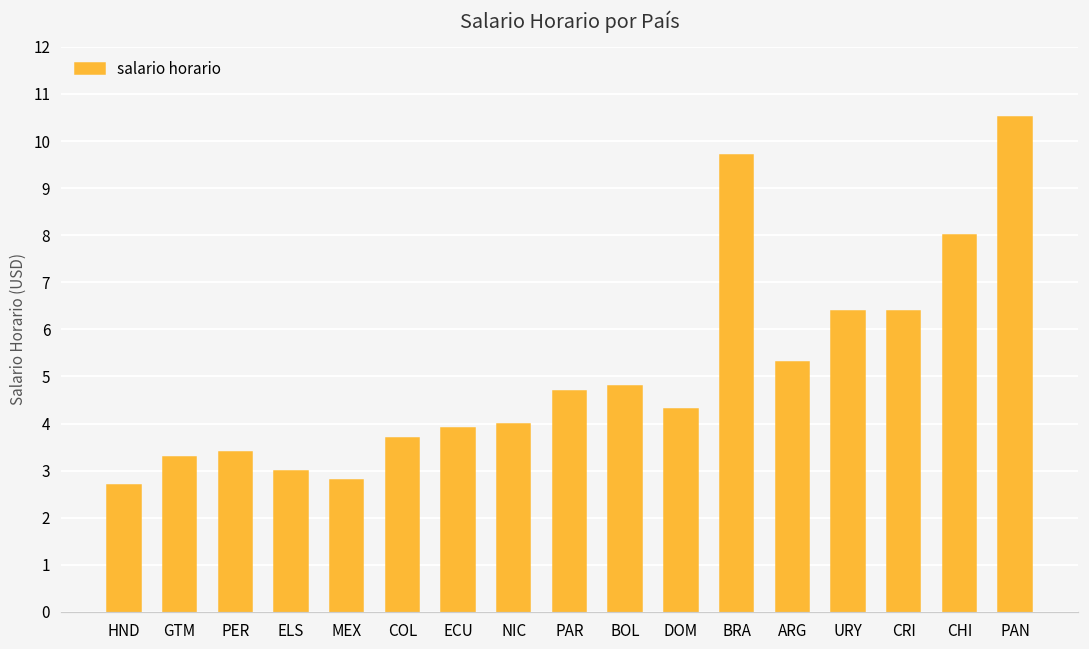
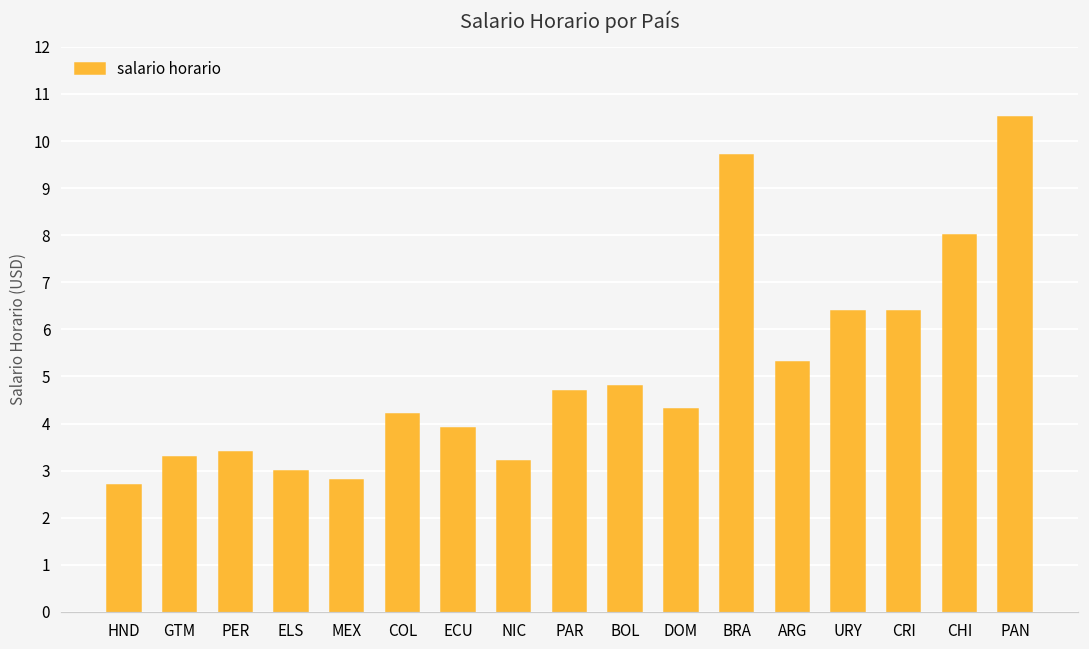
COL: 3.7 -> 4.2
NIC: 4.0 -> 3.2
